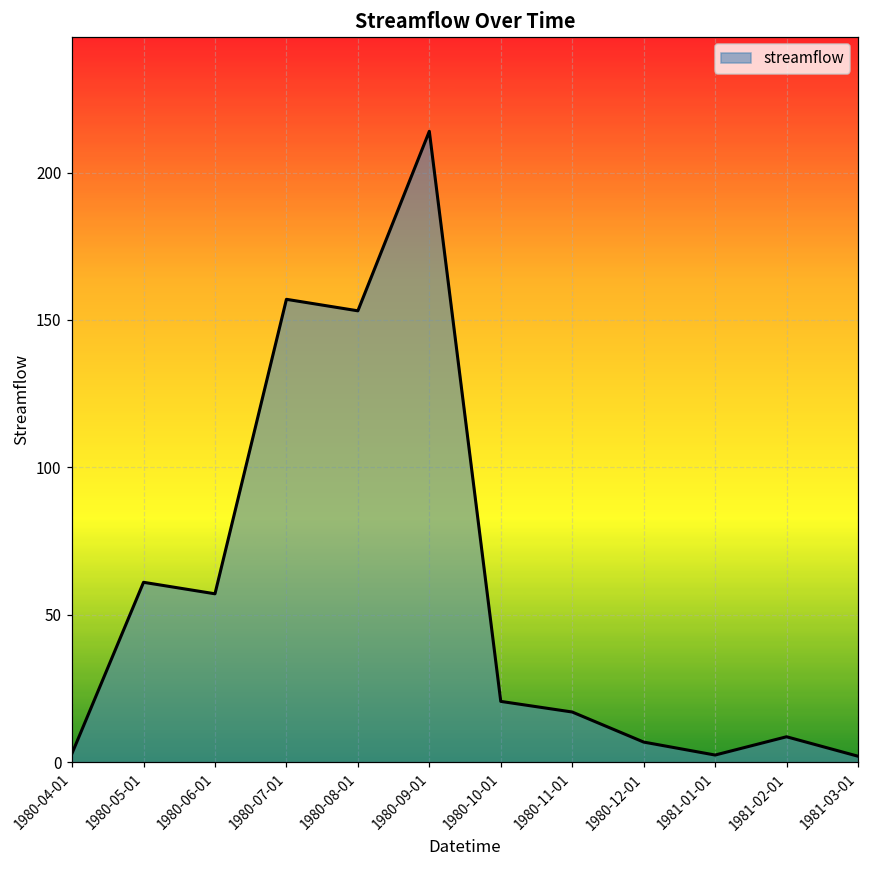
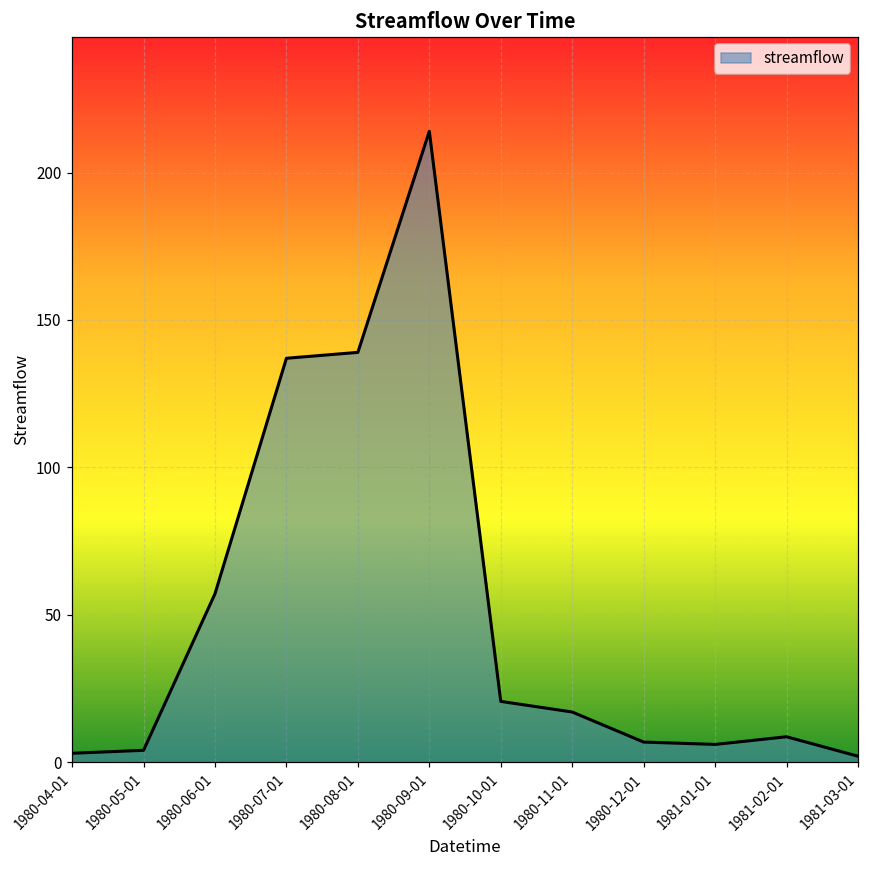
1980-05-01: 61 -> 4
1980-07-01: 157 -> 137
1980-08-01: 153 -> 139
1981-01-01: 2 -> 6
